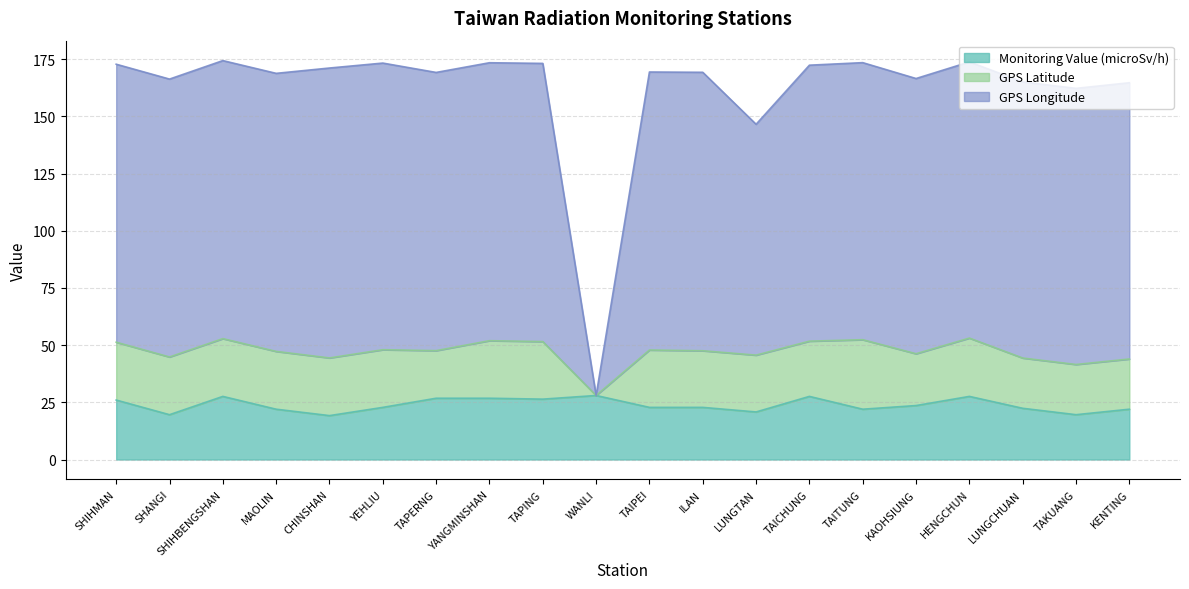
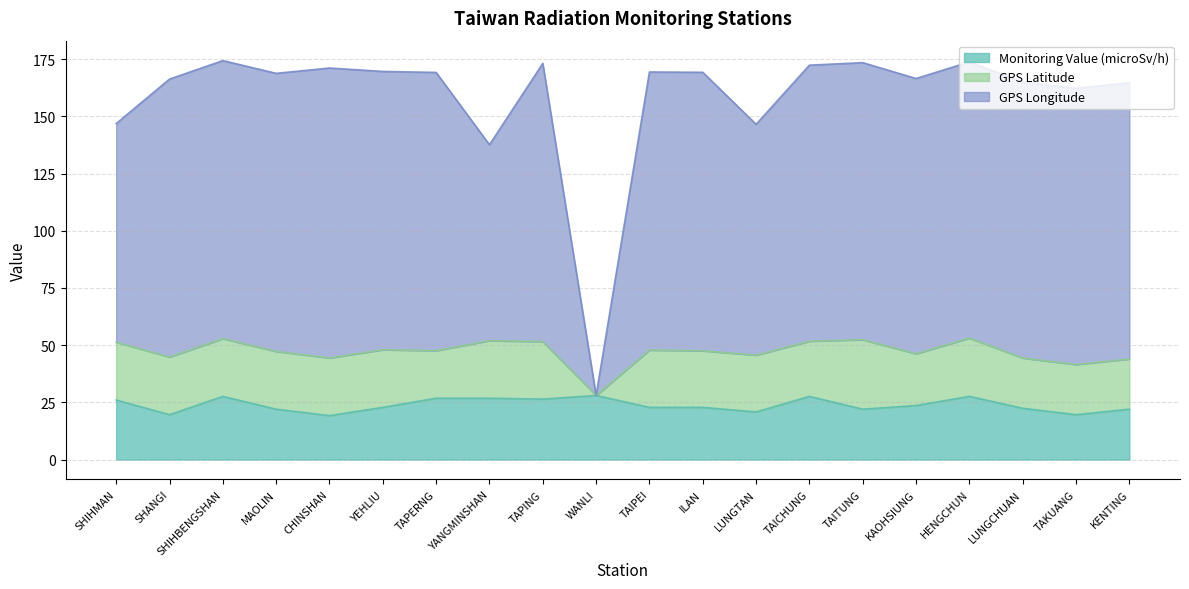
GPS Longitude, SHIHMAN: 122 -> 96
GPS Longitude, YEHLIU: 125 -> 122
GPS Longitude, YANGMINSHAN: 122 -> 86
